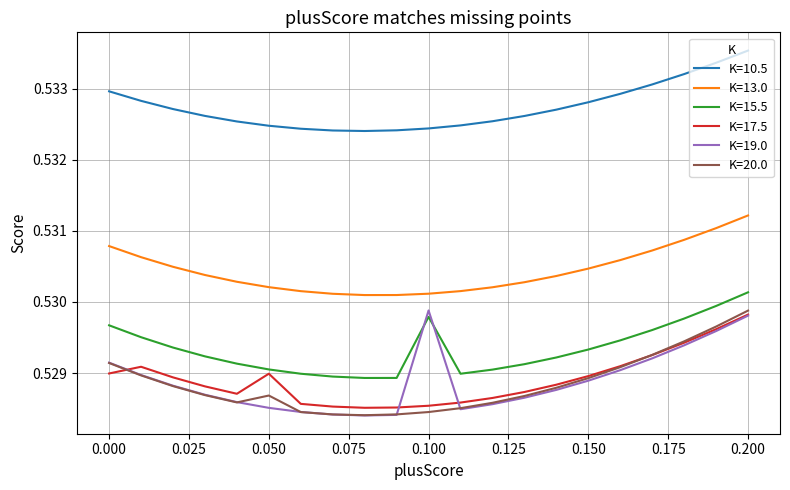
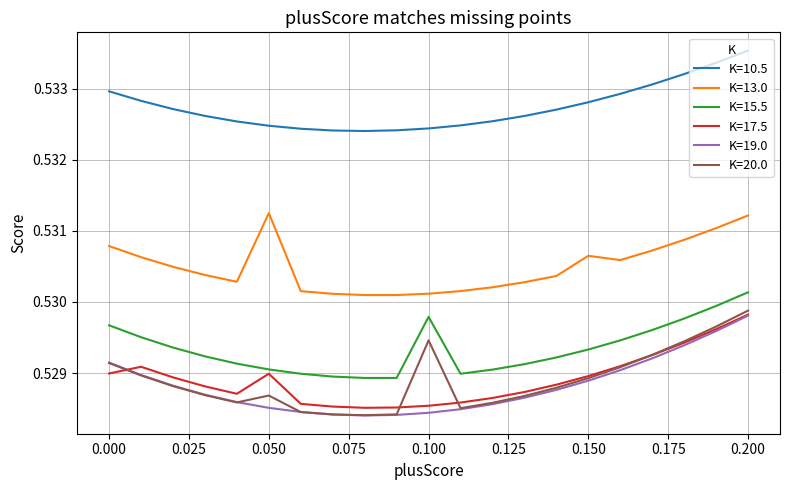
K=13.0, 0.050: 0.5302 -> 0.5312
K=19.0, 0.100: 0.5299 -> 0.5284
K=20.0, 0.100: 0.5285 -> 0.5295
K=13.0, 0.150: 0.5305 -> 0.5306
